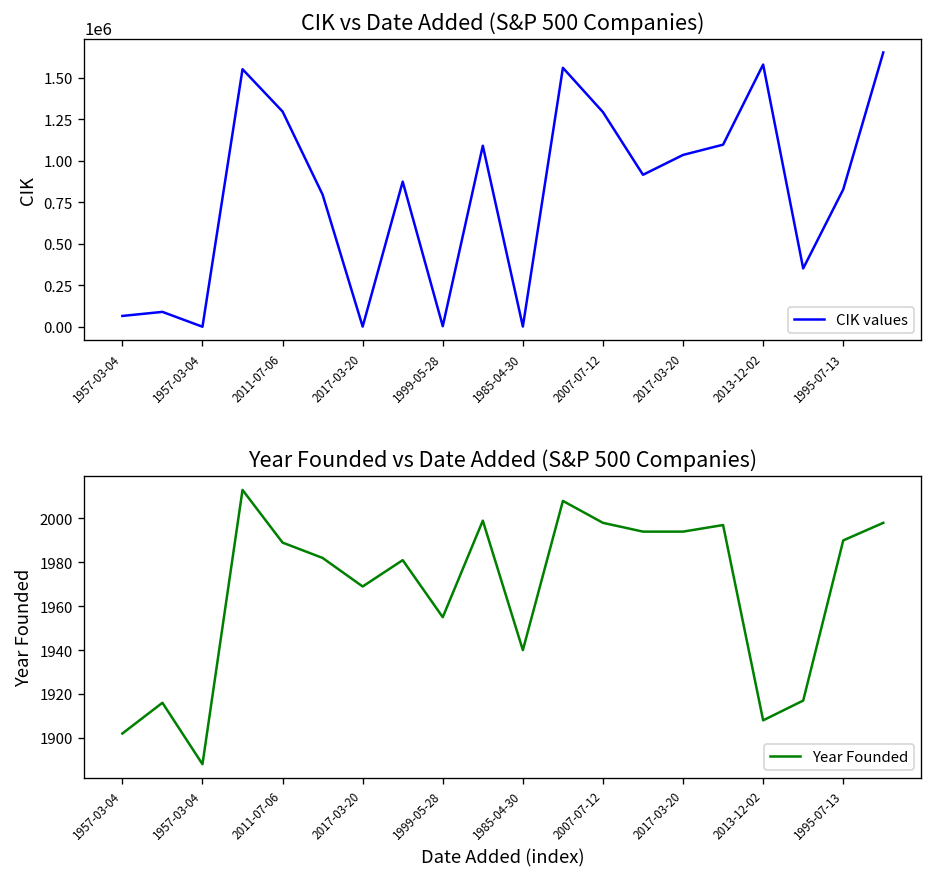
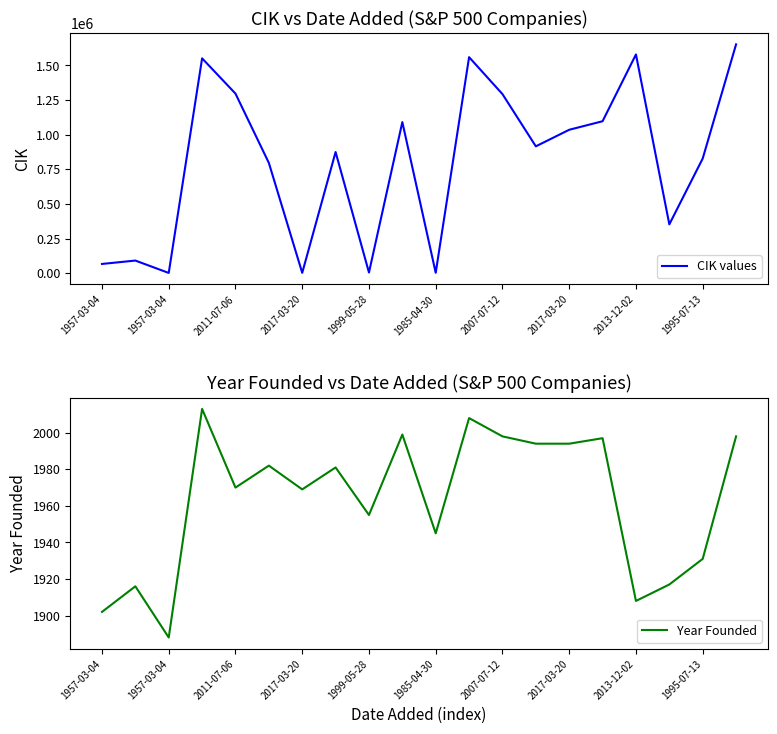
Year Founded vs Date Added (S&P 500 Companies), 2011-07-06: 1989 -> 1970
Year Founded vs Date Added (S&P 500 Companies), 1985-04-30: 1940 -> 1945
Year Founded vs Date Added (S&P 500 Companies), 1995-07-13: 1990 -> 1931
